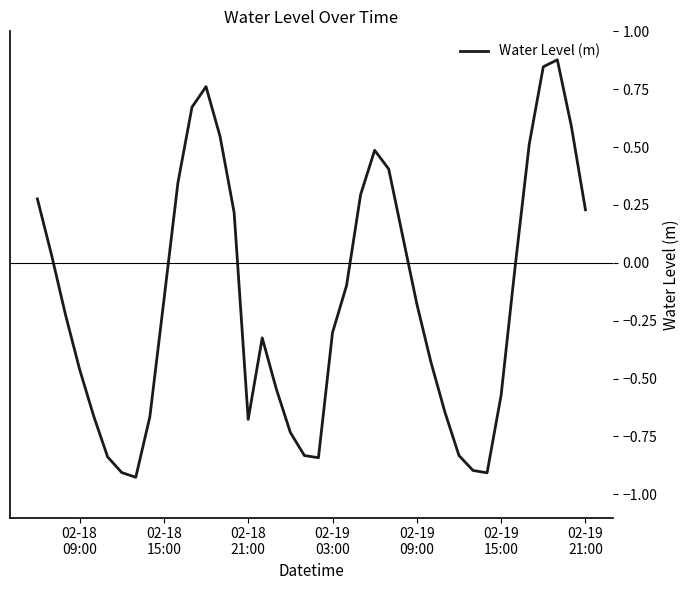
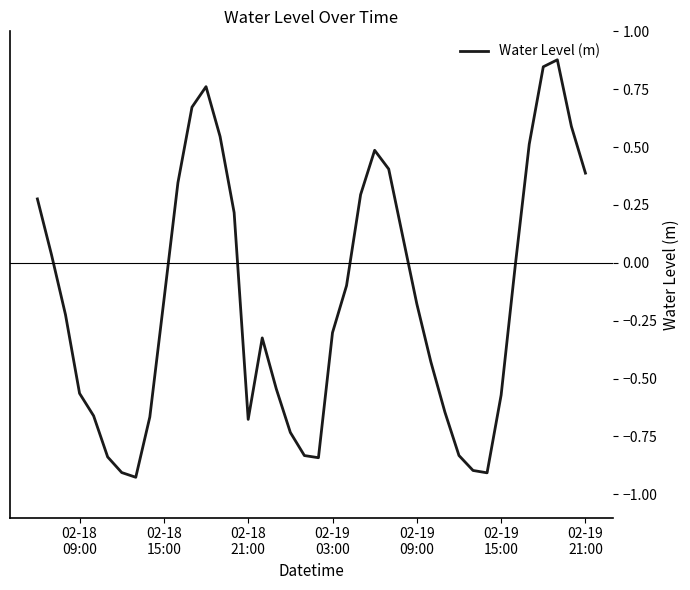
02-18 09:00: -0.46 -> -0.56
02-19 21:00: 0.23 -> 0.39
